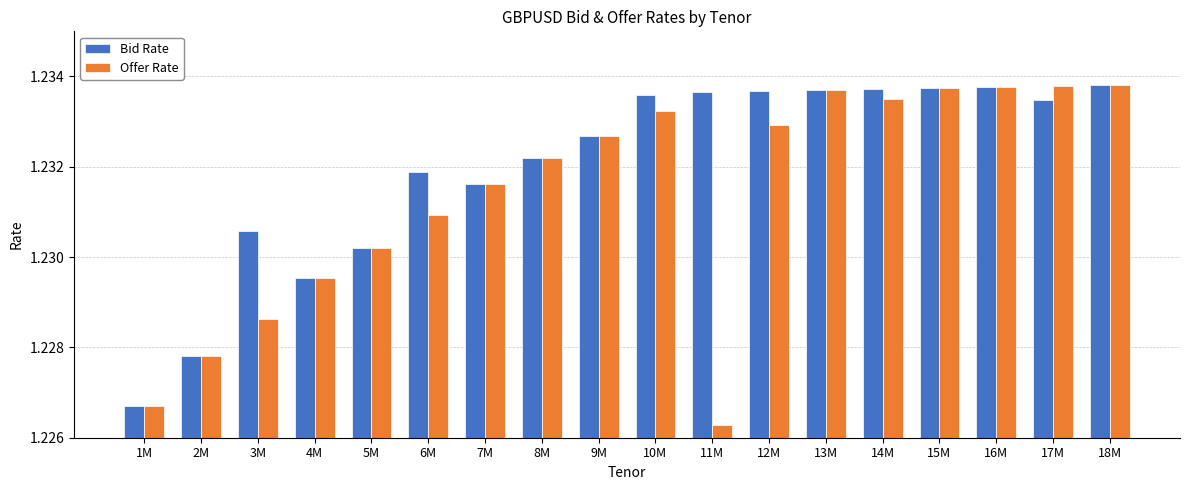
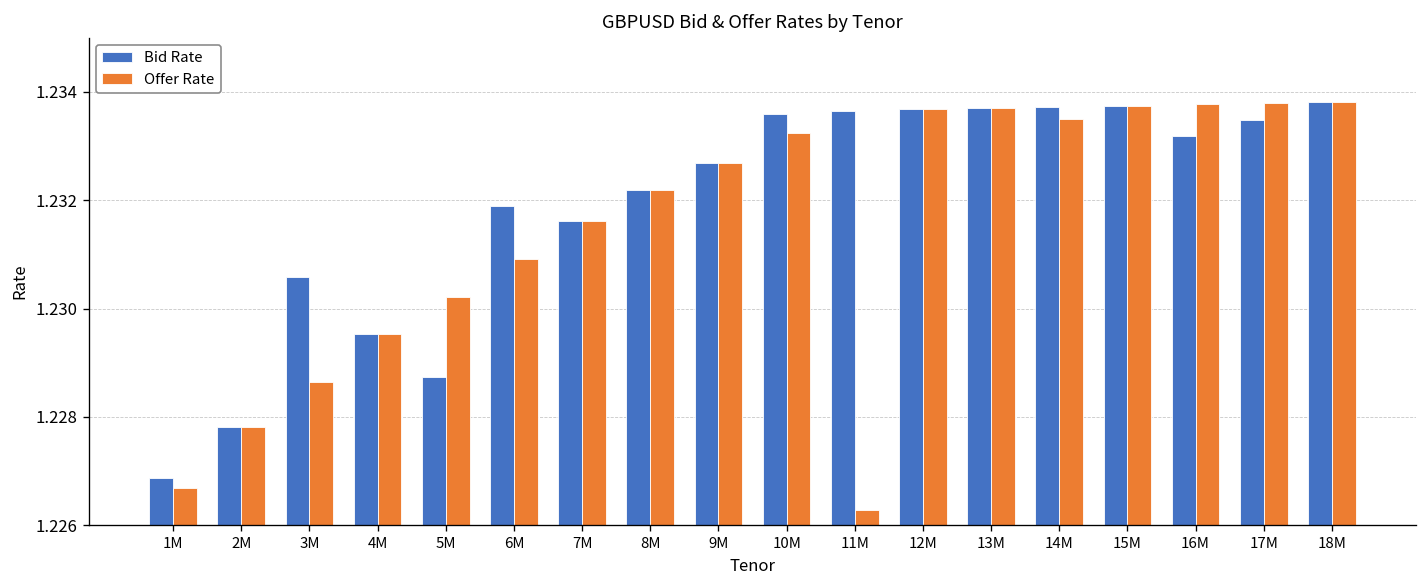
Bid Rate, 1M: 1.2267 -> 1.2269
Bid Rate, 5M: 1.2302 -> 1.2287
Offer Rate, 12M: 1.2329 -> 1.2337
Bid Rate, 16M: 1.2338 -> 1.2332
